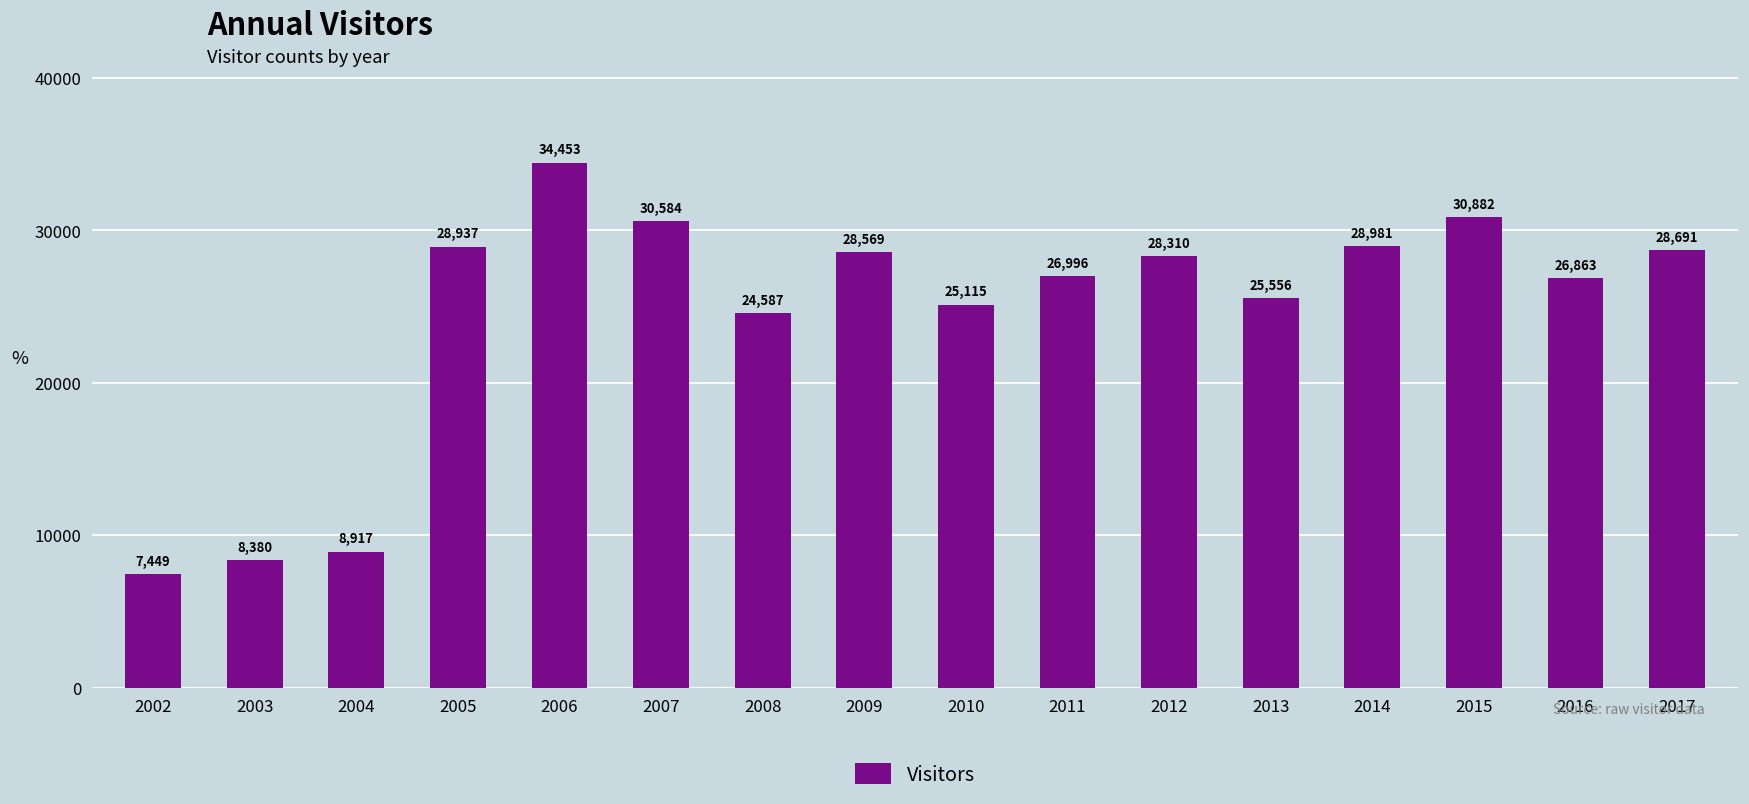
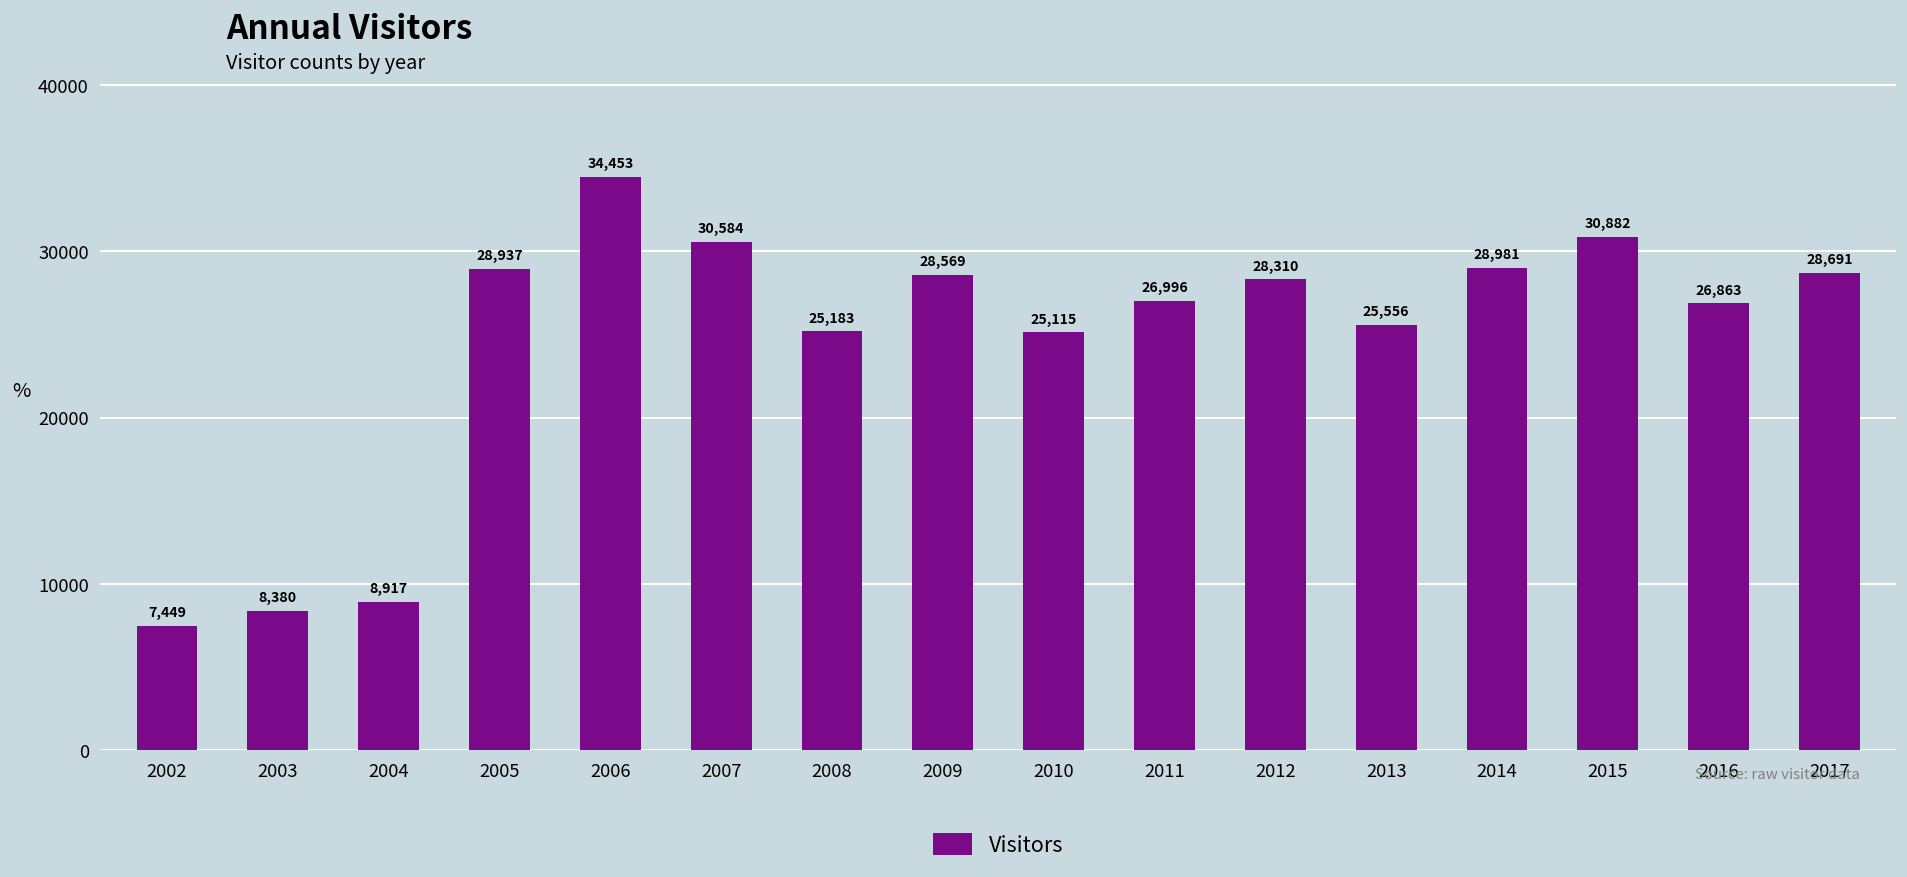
2008: 24,587 -> 25,183
